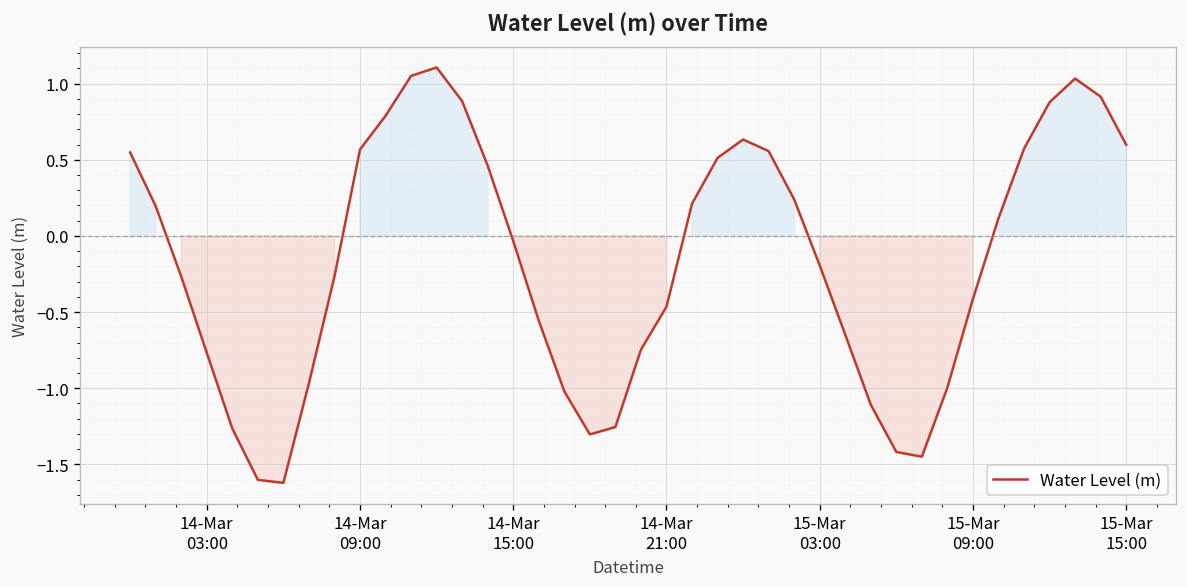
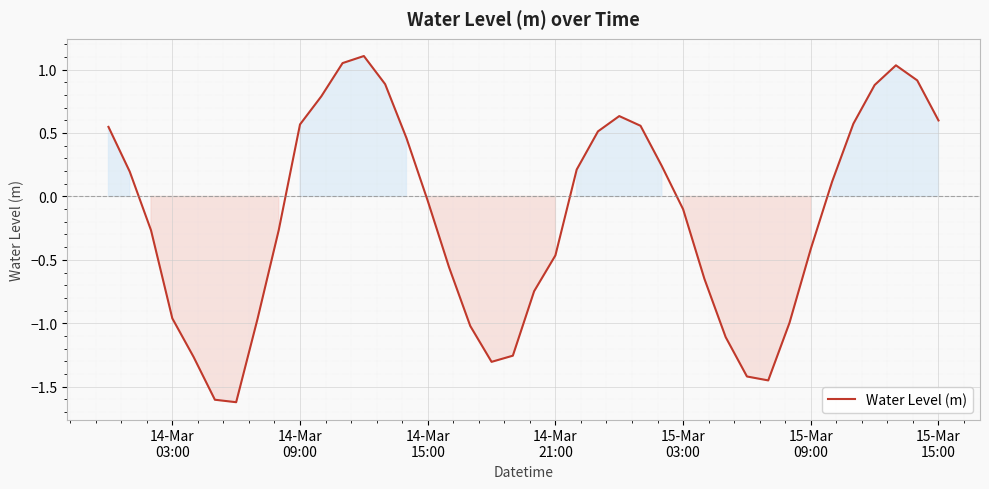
14-Mar 03:00: -0.77 -> -0.96
15-Mar 03:00: -0.19 -> -0.10
